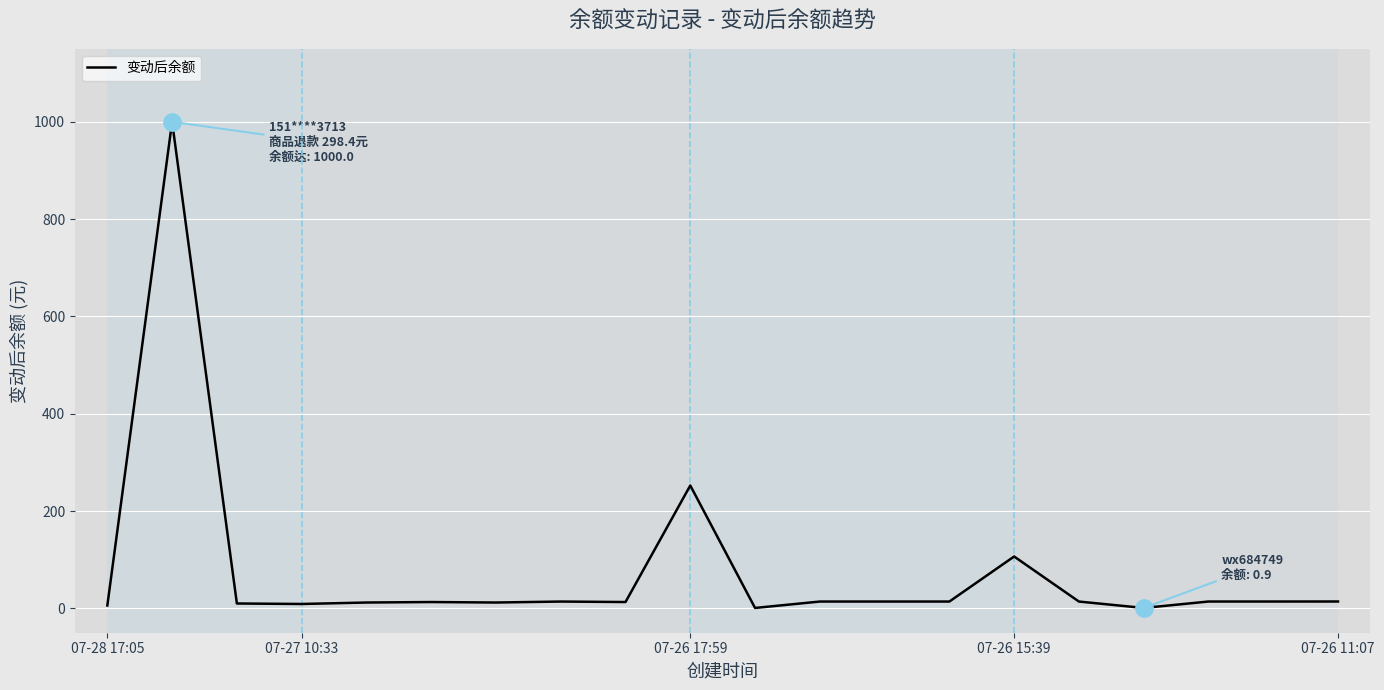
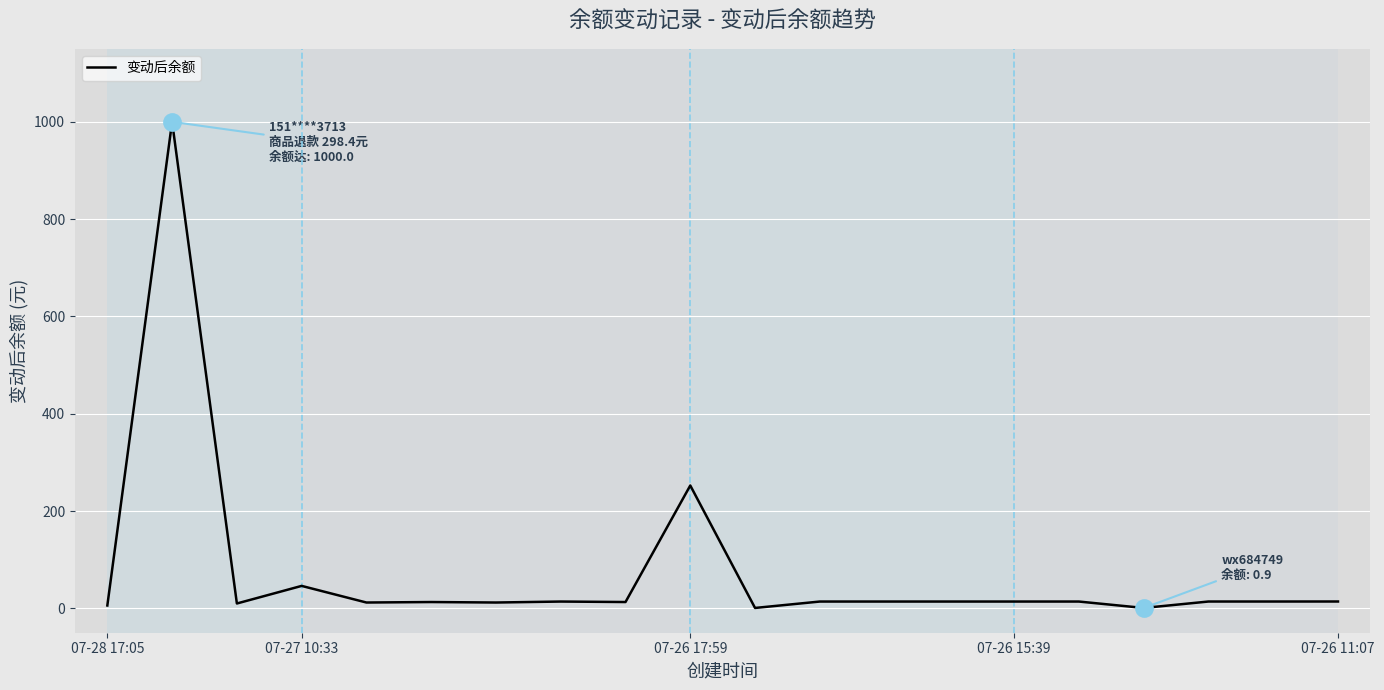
变动后余额, 07-27 10:33: 10 -> 50
变动后余额, 07-26 15:39: 110 -> 10
